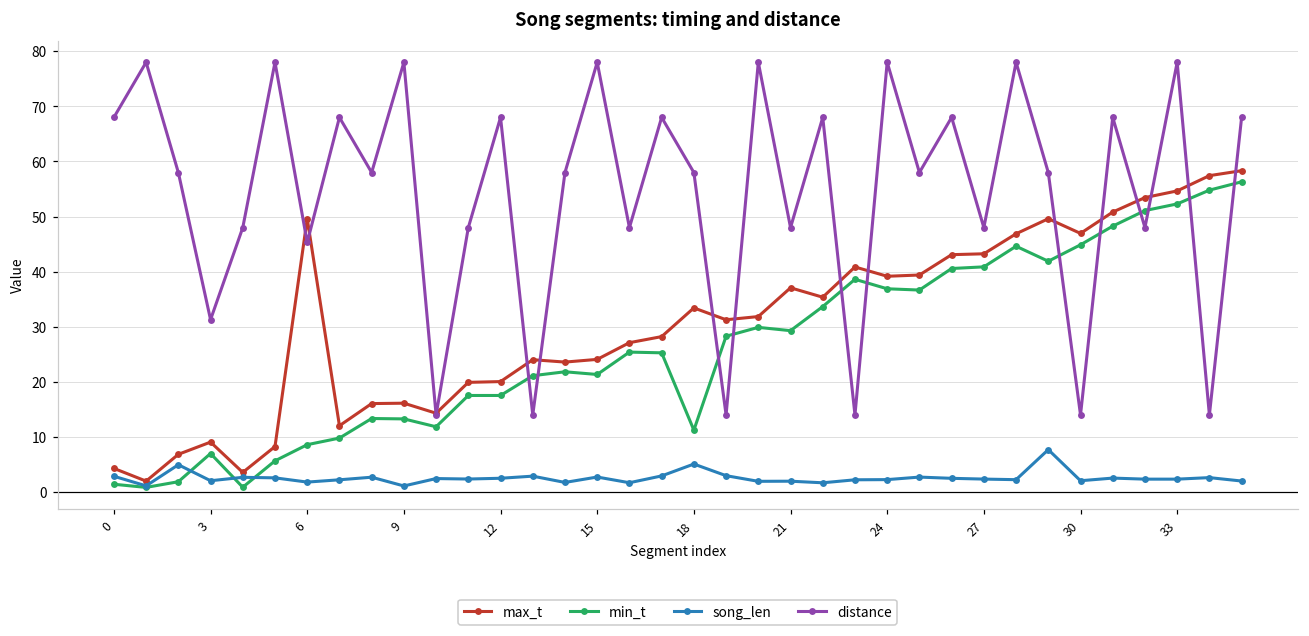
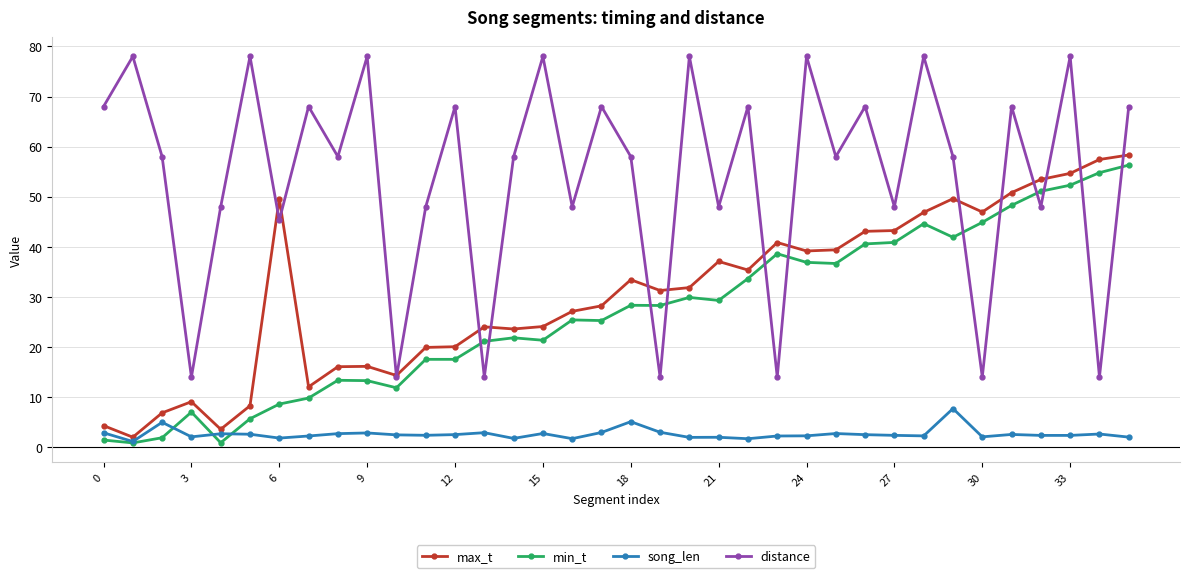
distance, 3: 31 -> 14
song_len, 9: 1 -> 3
min_t, 18: 11 -> 28
